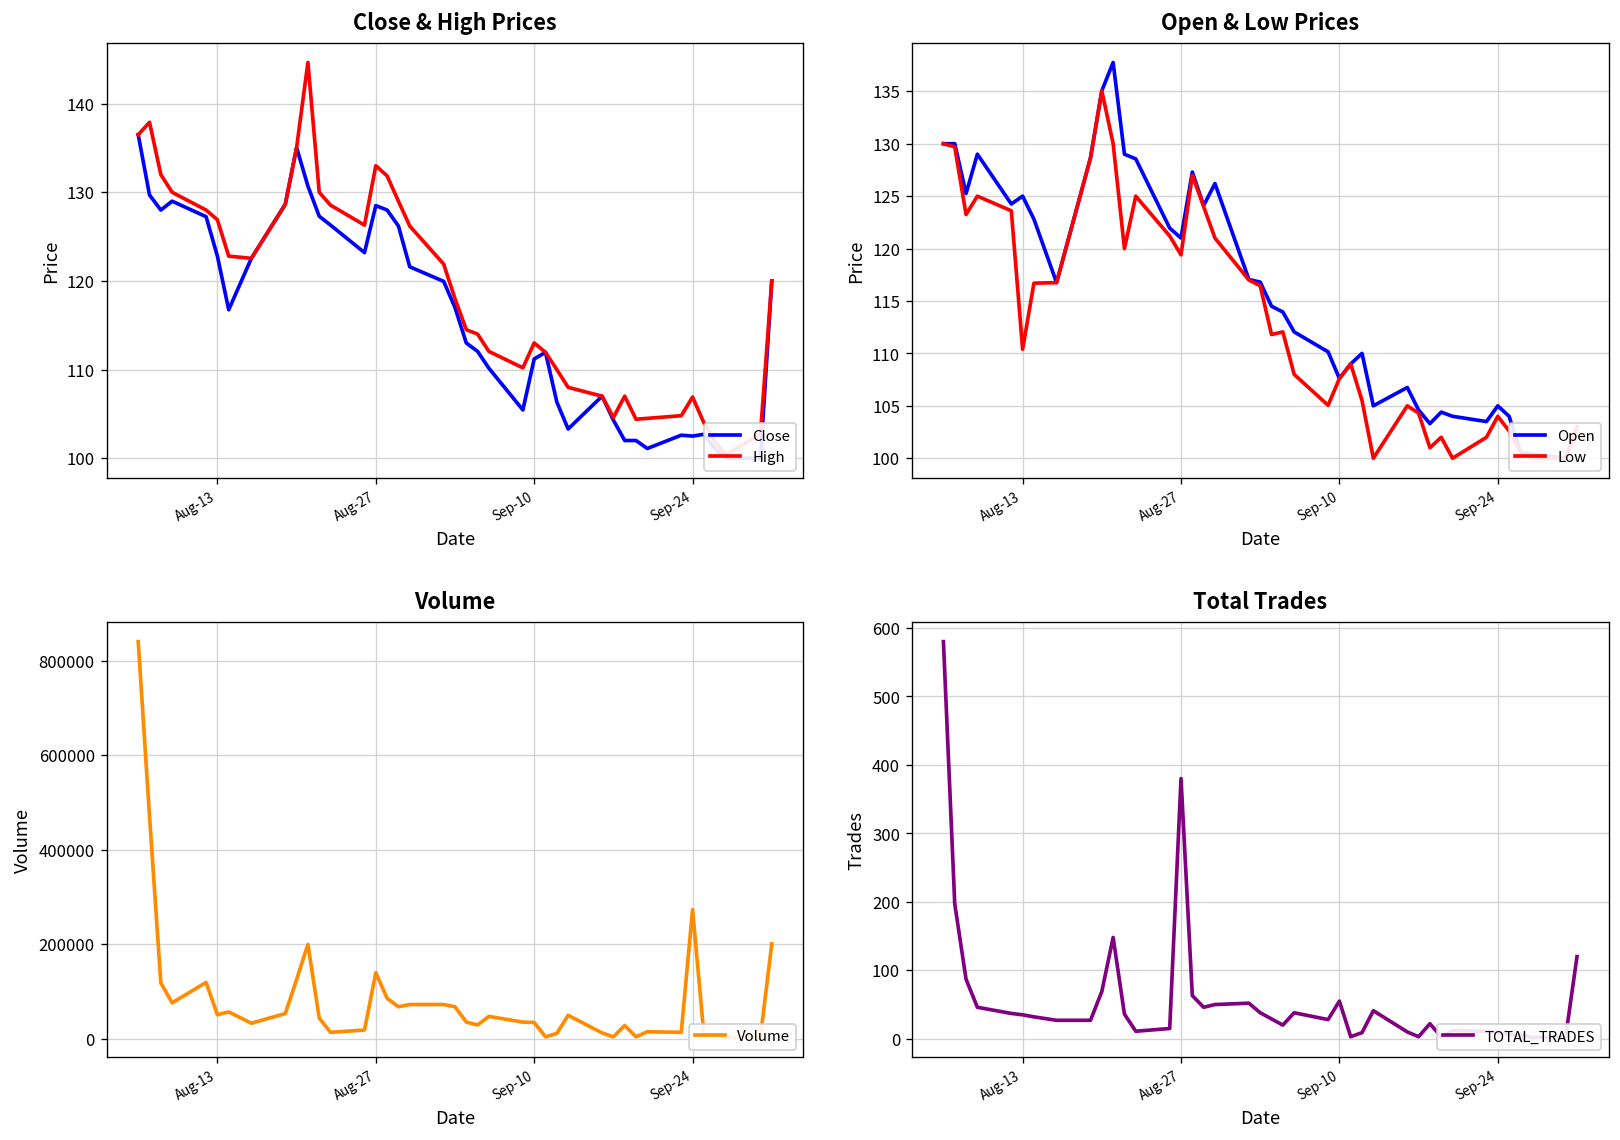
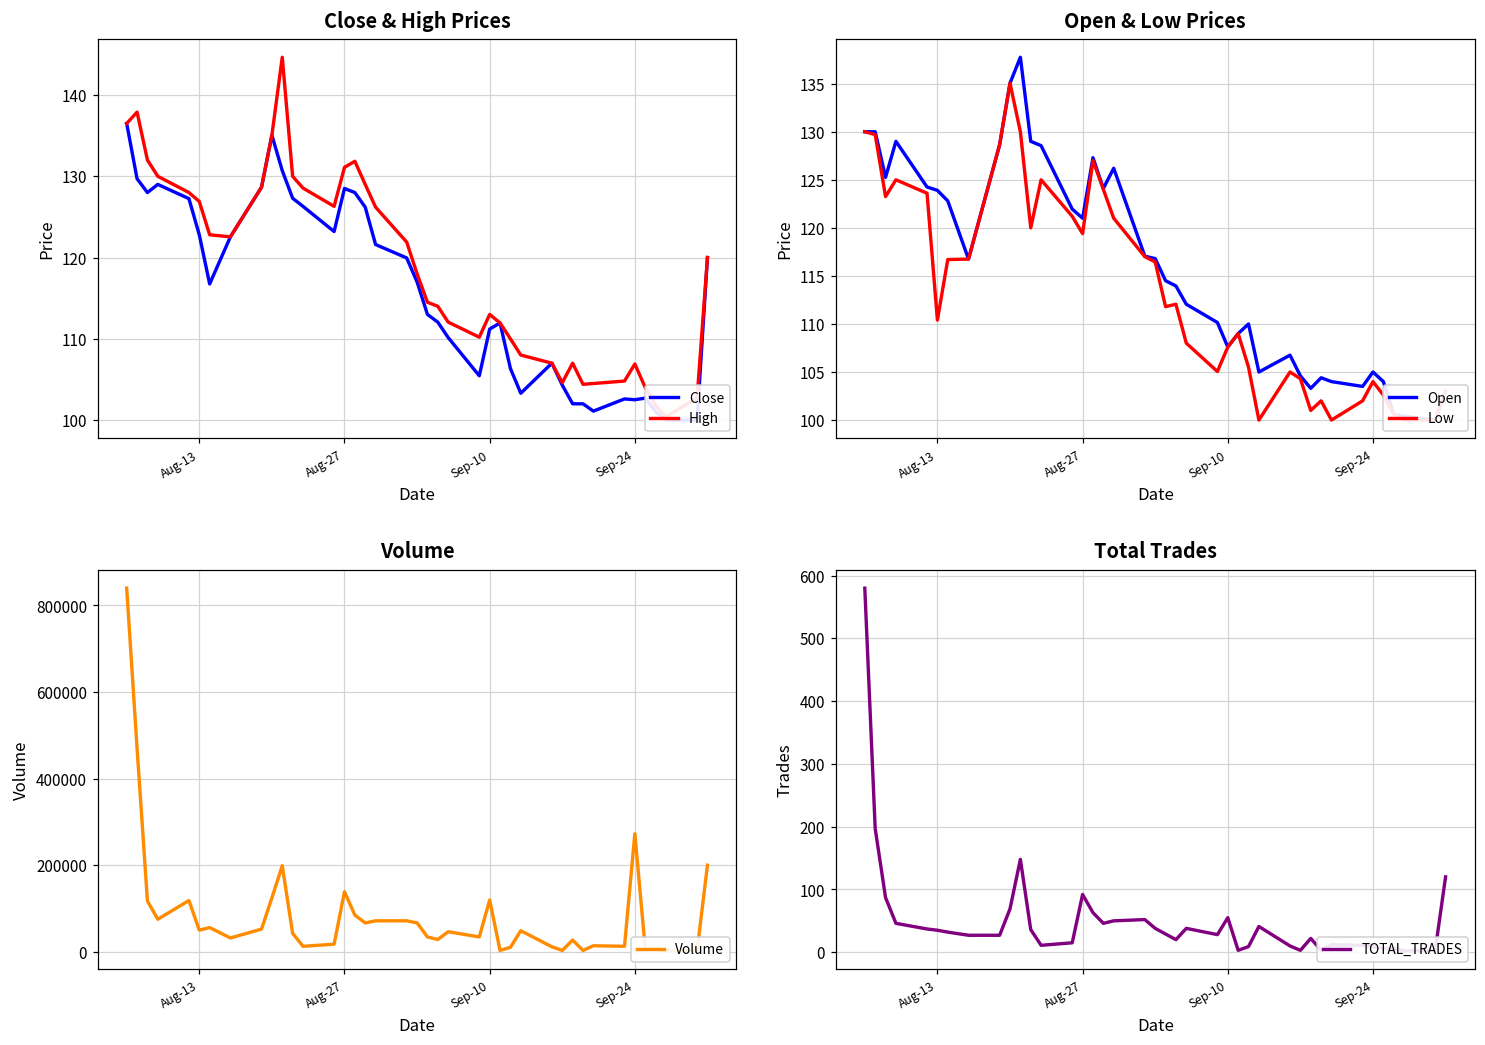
Close & High Prices, High, Aug-27: 133 -> 131
Open & Low Prices, Open, Aug-13: 125 -> 124
Volume, Sep-10: 30000 -> 120000
Total Trades, Aug-27: 380 -> 90
